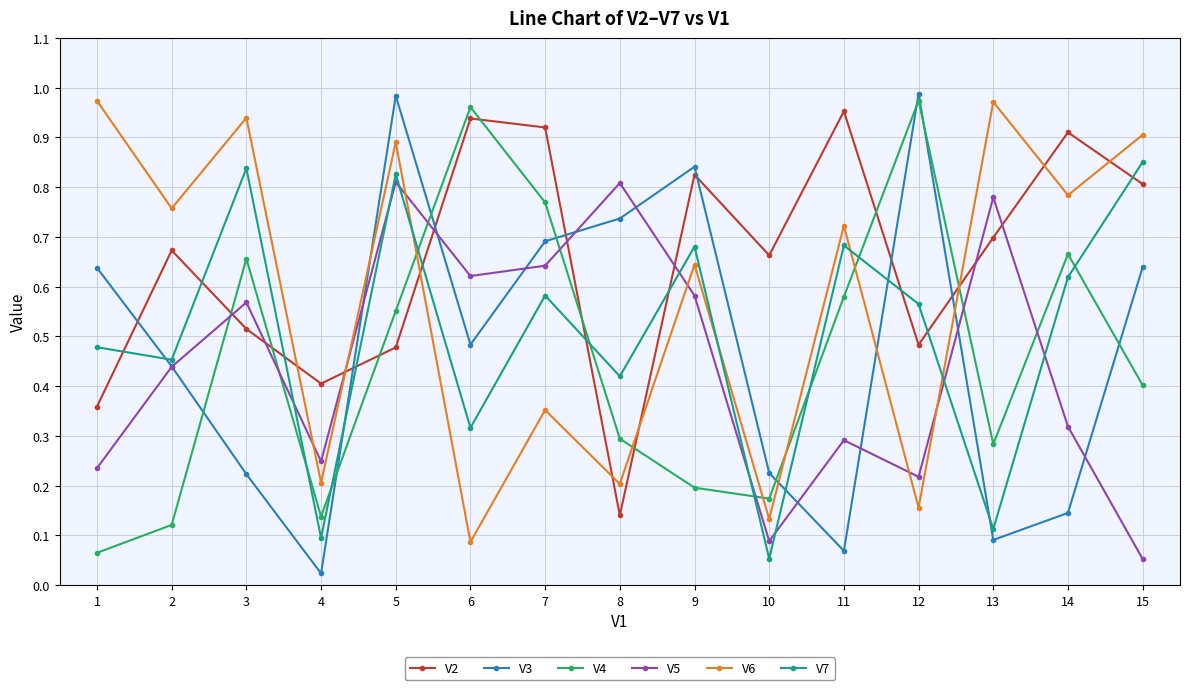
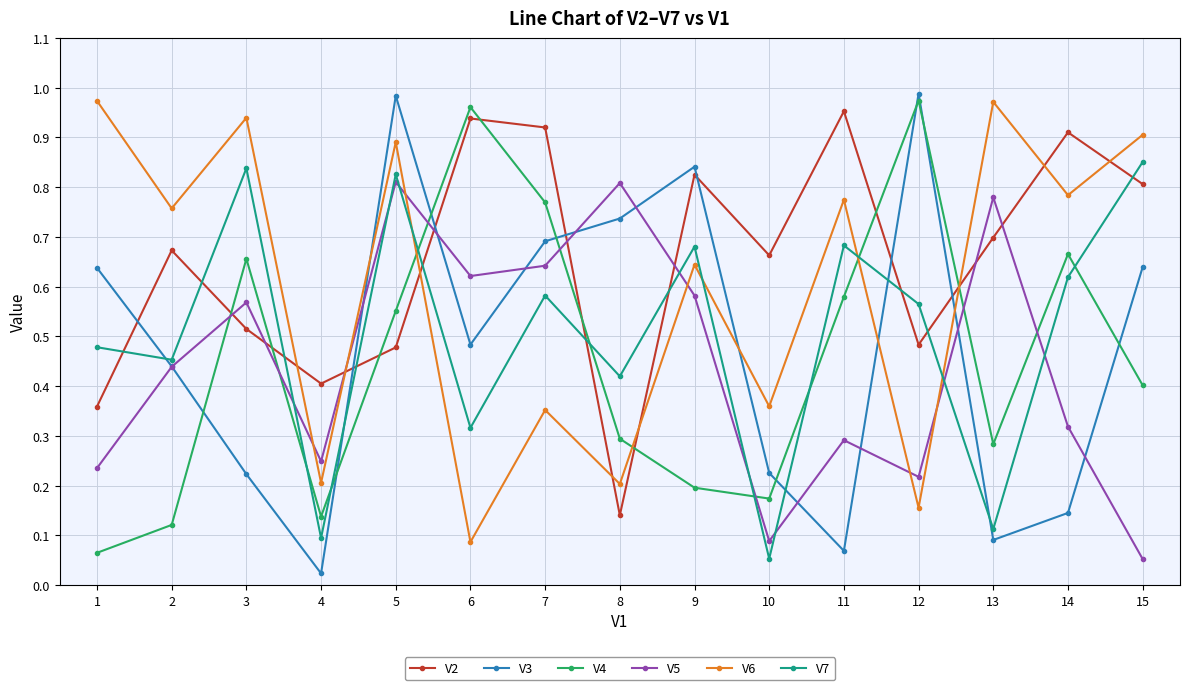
V6, 10: 0.13 -> 0.36
V6, 11: 0.72 -> 0.77
